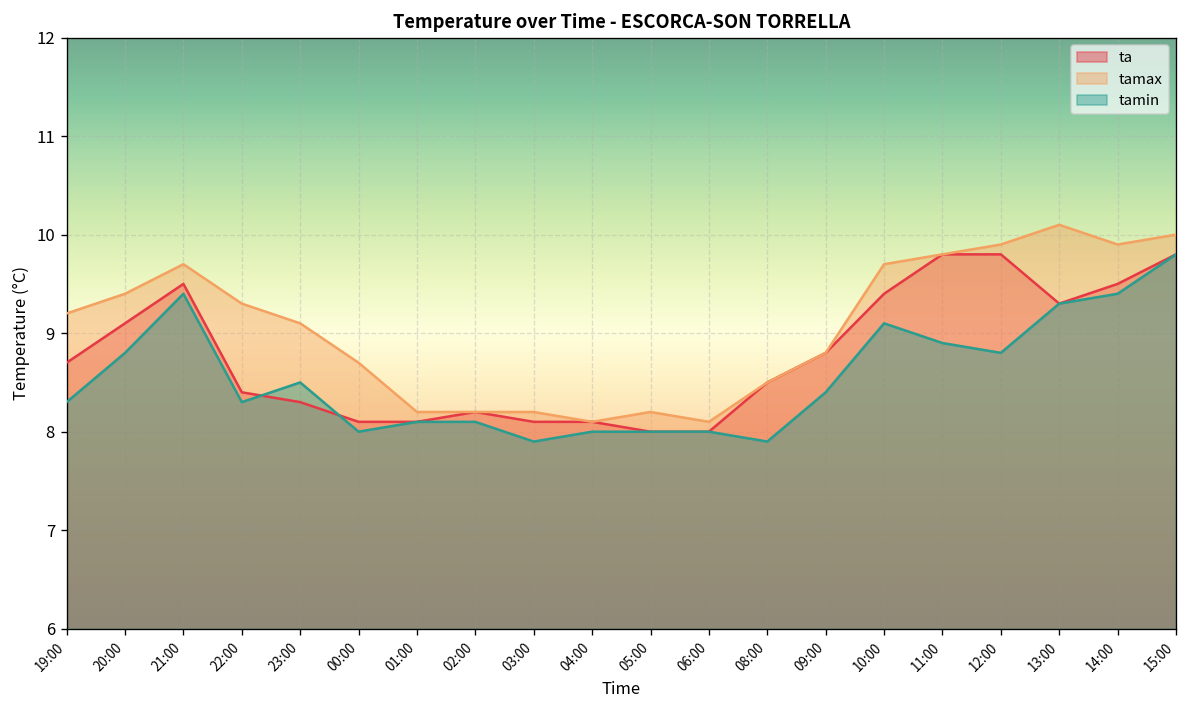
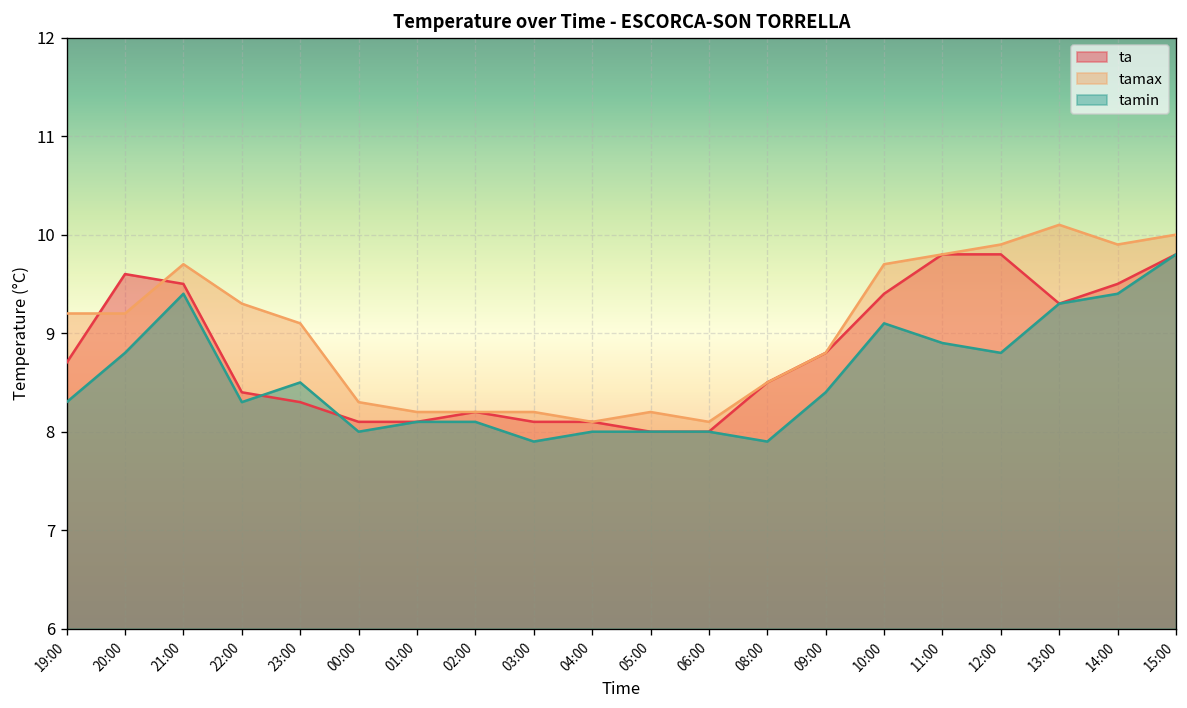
ta, 20:00: 9.1 -> 9.6
tamax, 20:00: 9.4 -> 9.2
tamax, 00:00: 8.7 -> 8.3
